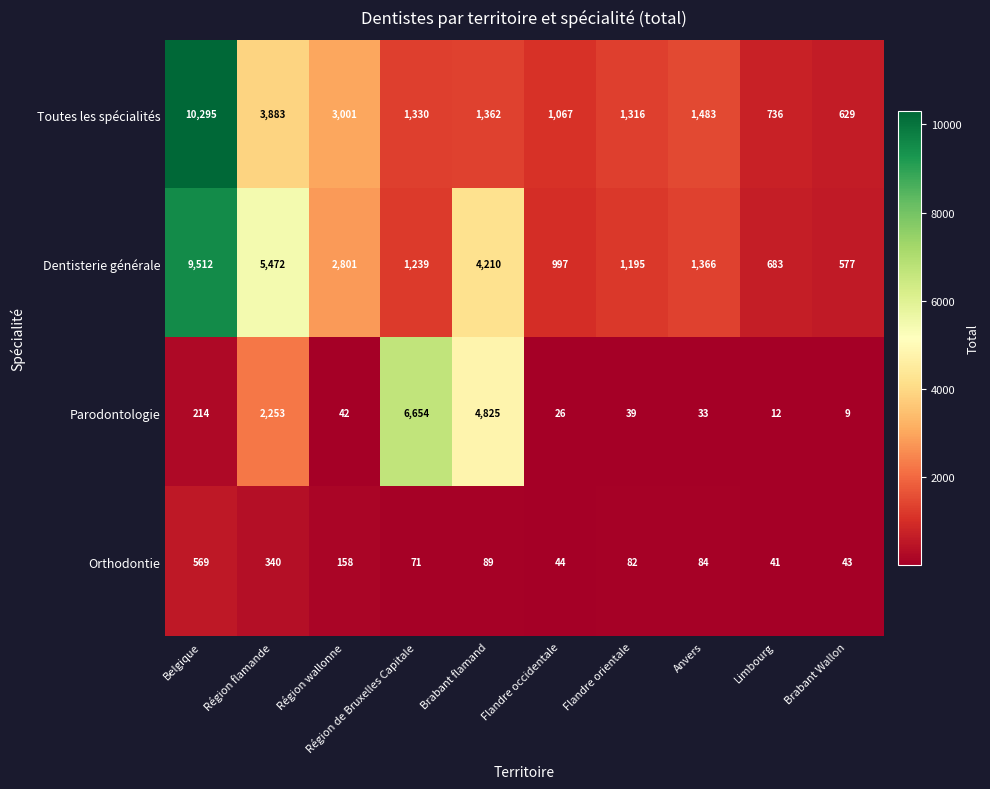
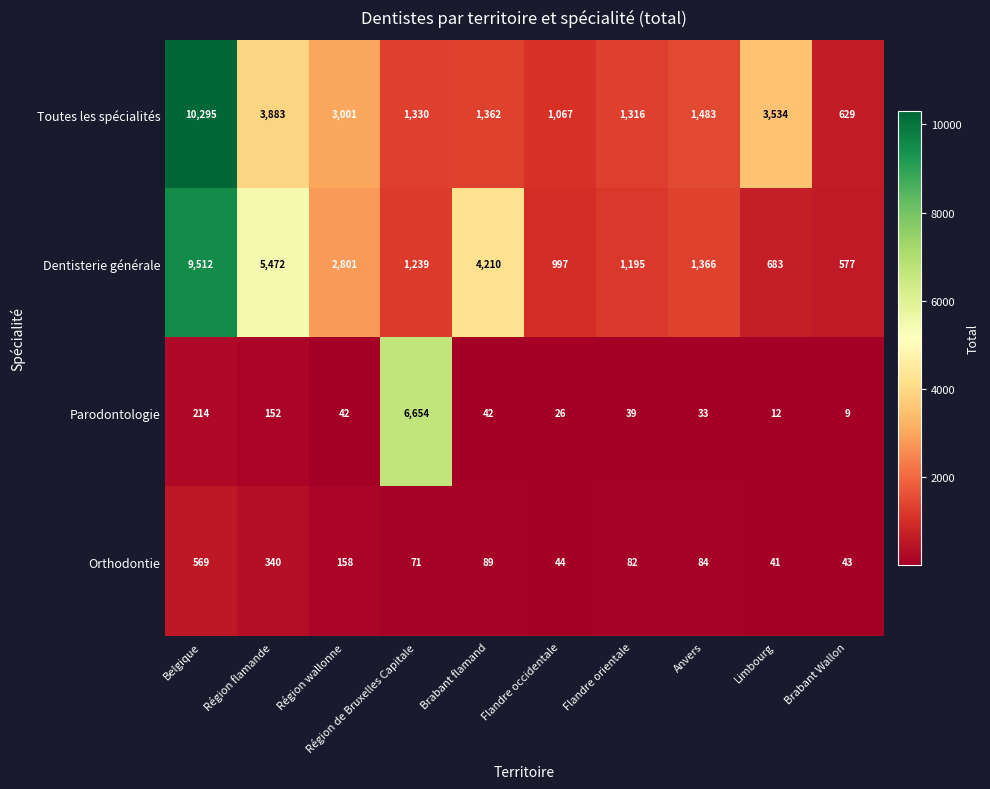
Toutes les spécialités, Limbourg: 736 -> 3,534
Parodontologie, Région flamande: 2,253 -> 152
Parodontologie, Brabant flamand: 4,825 -> 42
